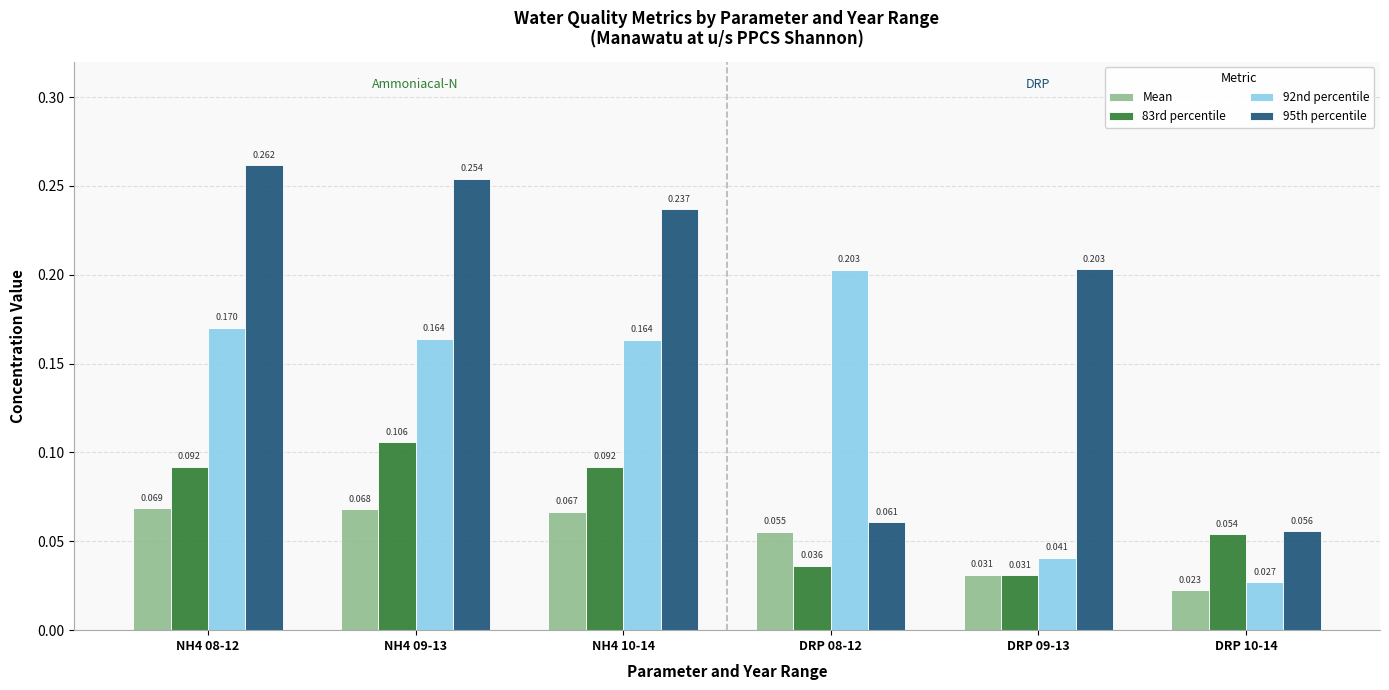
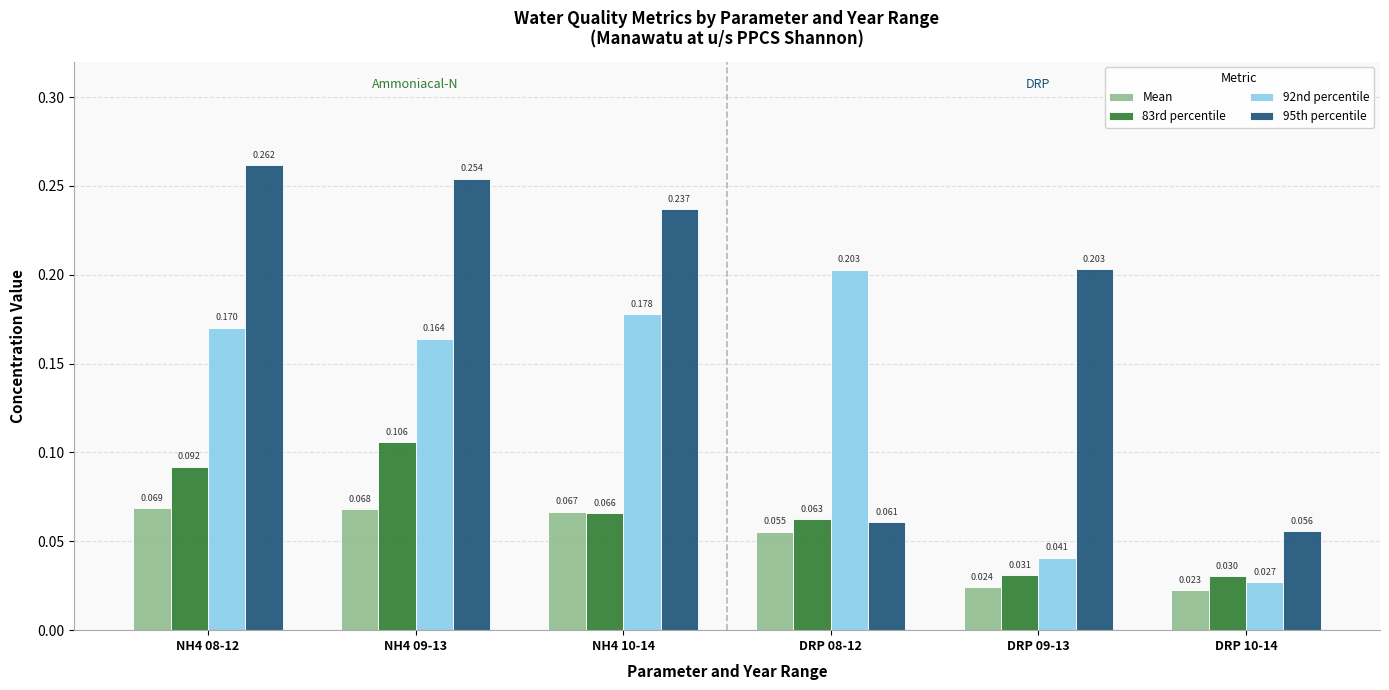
83rd percentile, NH4 10-14: 0.092 -> 0.066
92nd percentile, NH4 10-14: 0.164 -> 0.178
83rd percentile, DRP 08-12: 0.036 -> 0.063
Mean, DRP 09-13: 0.031 -> 0.024
83rd percentile, DRP 10-14: 0.054 -> 0.030
